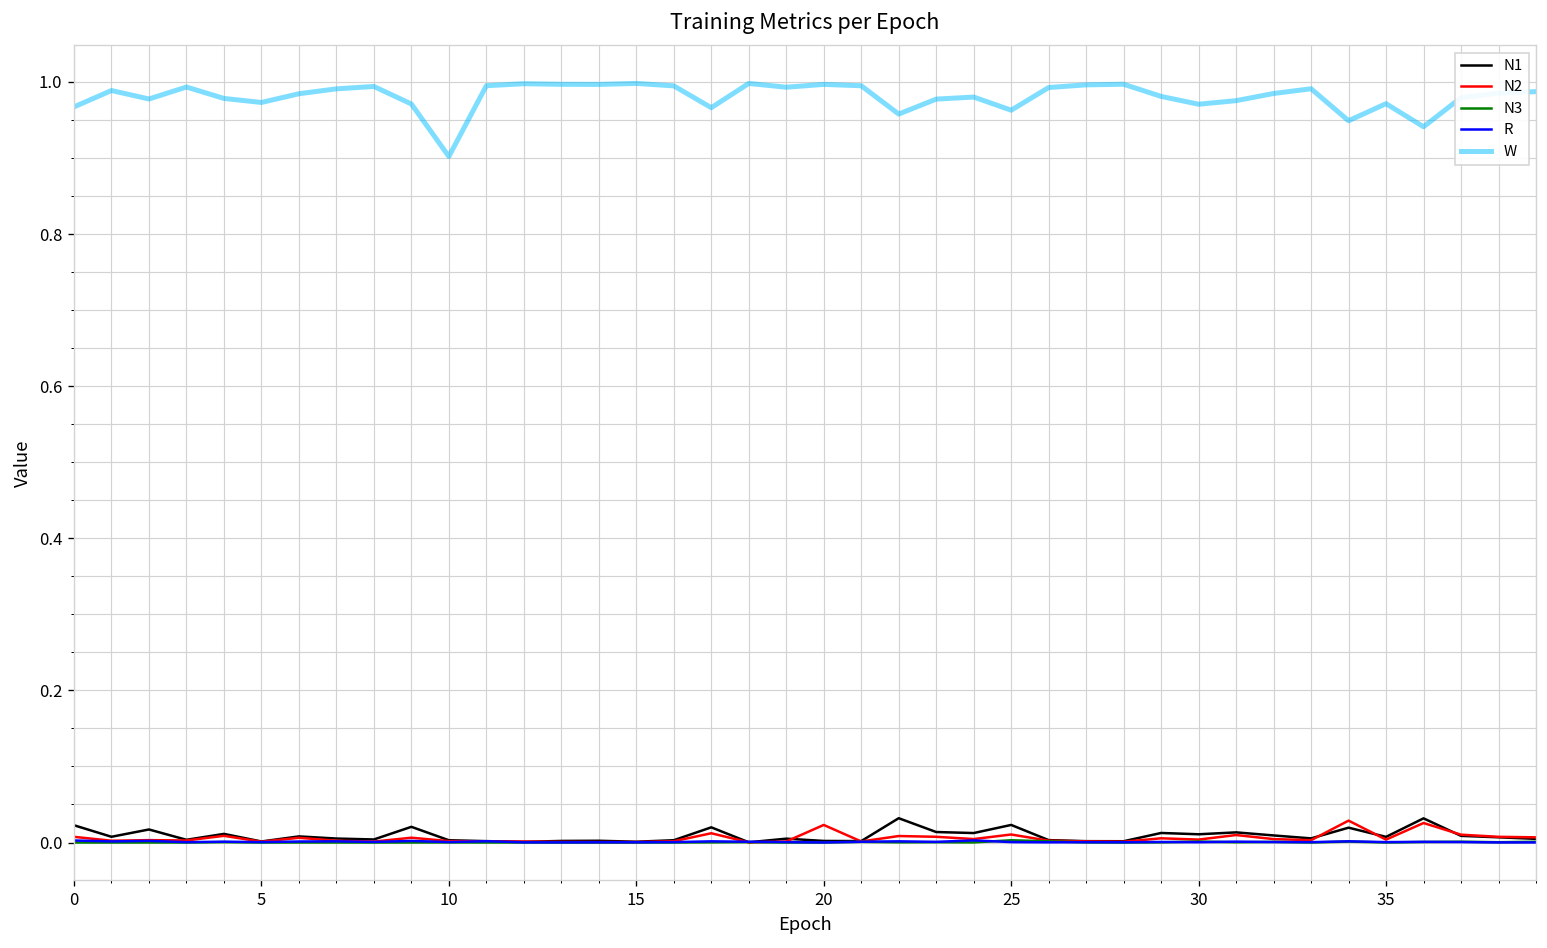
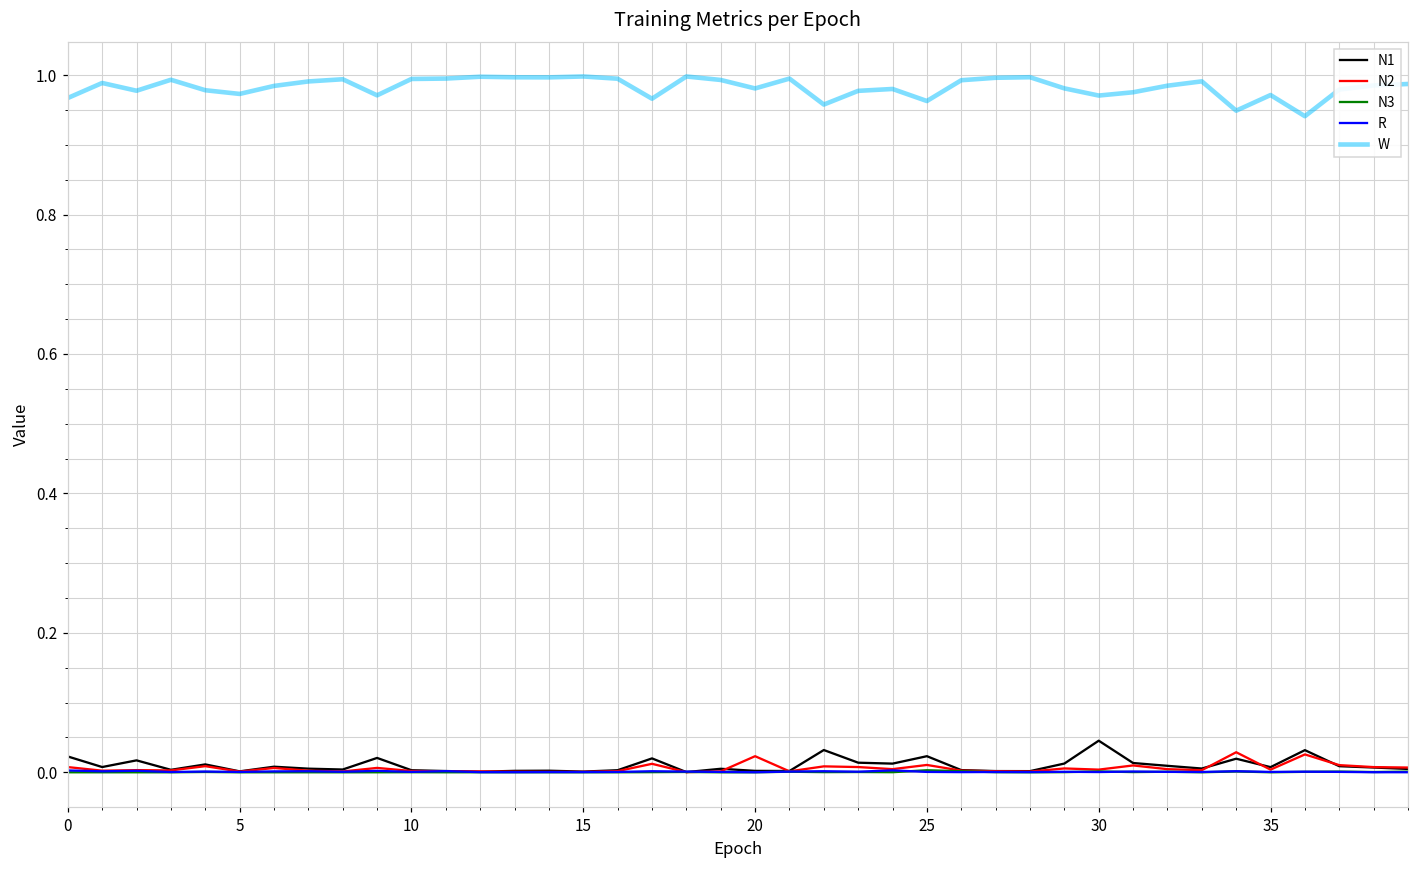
W, 10: 0.90 -> 0.99
W, 20: 1.00 -> 0.98
N1, 30: 0.01 -> 0.05
